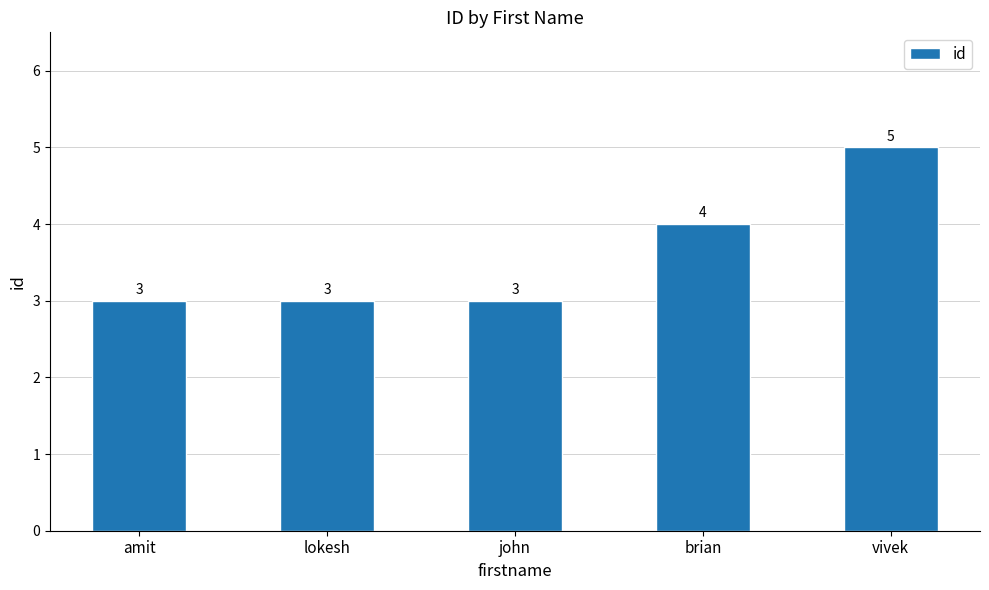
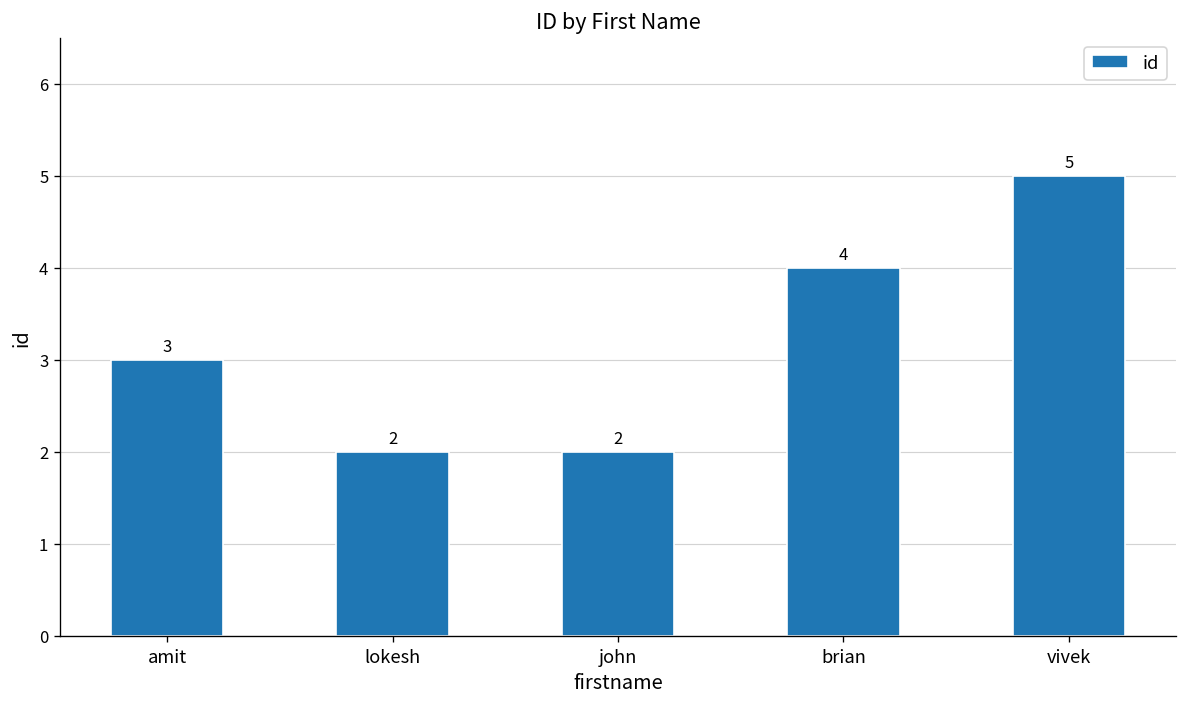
lokesh: 3 -> 2
john: 3 -> 2
